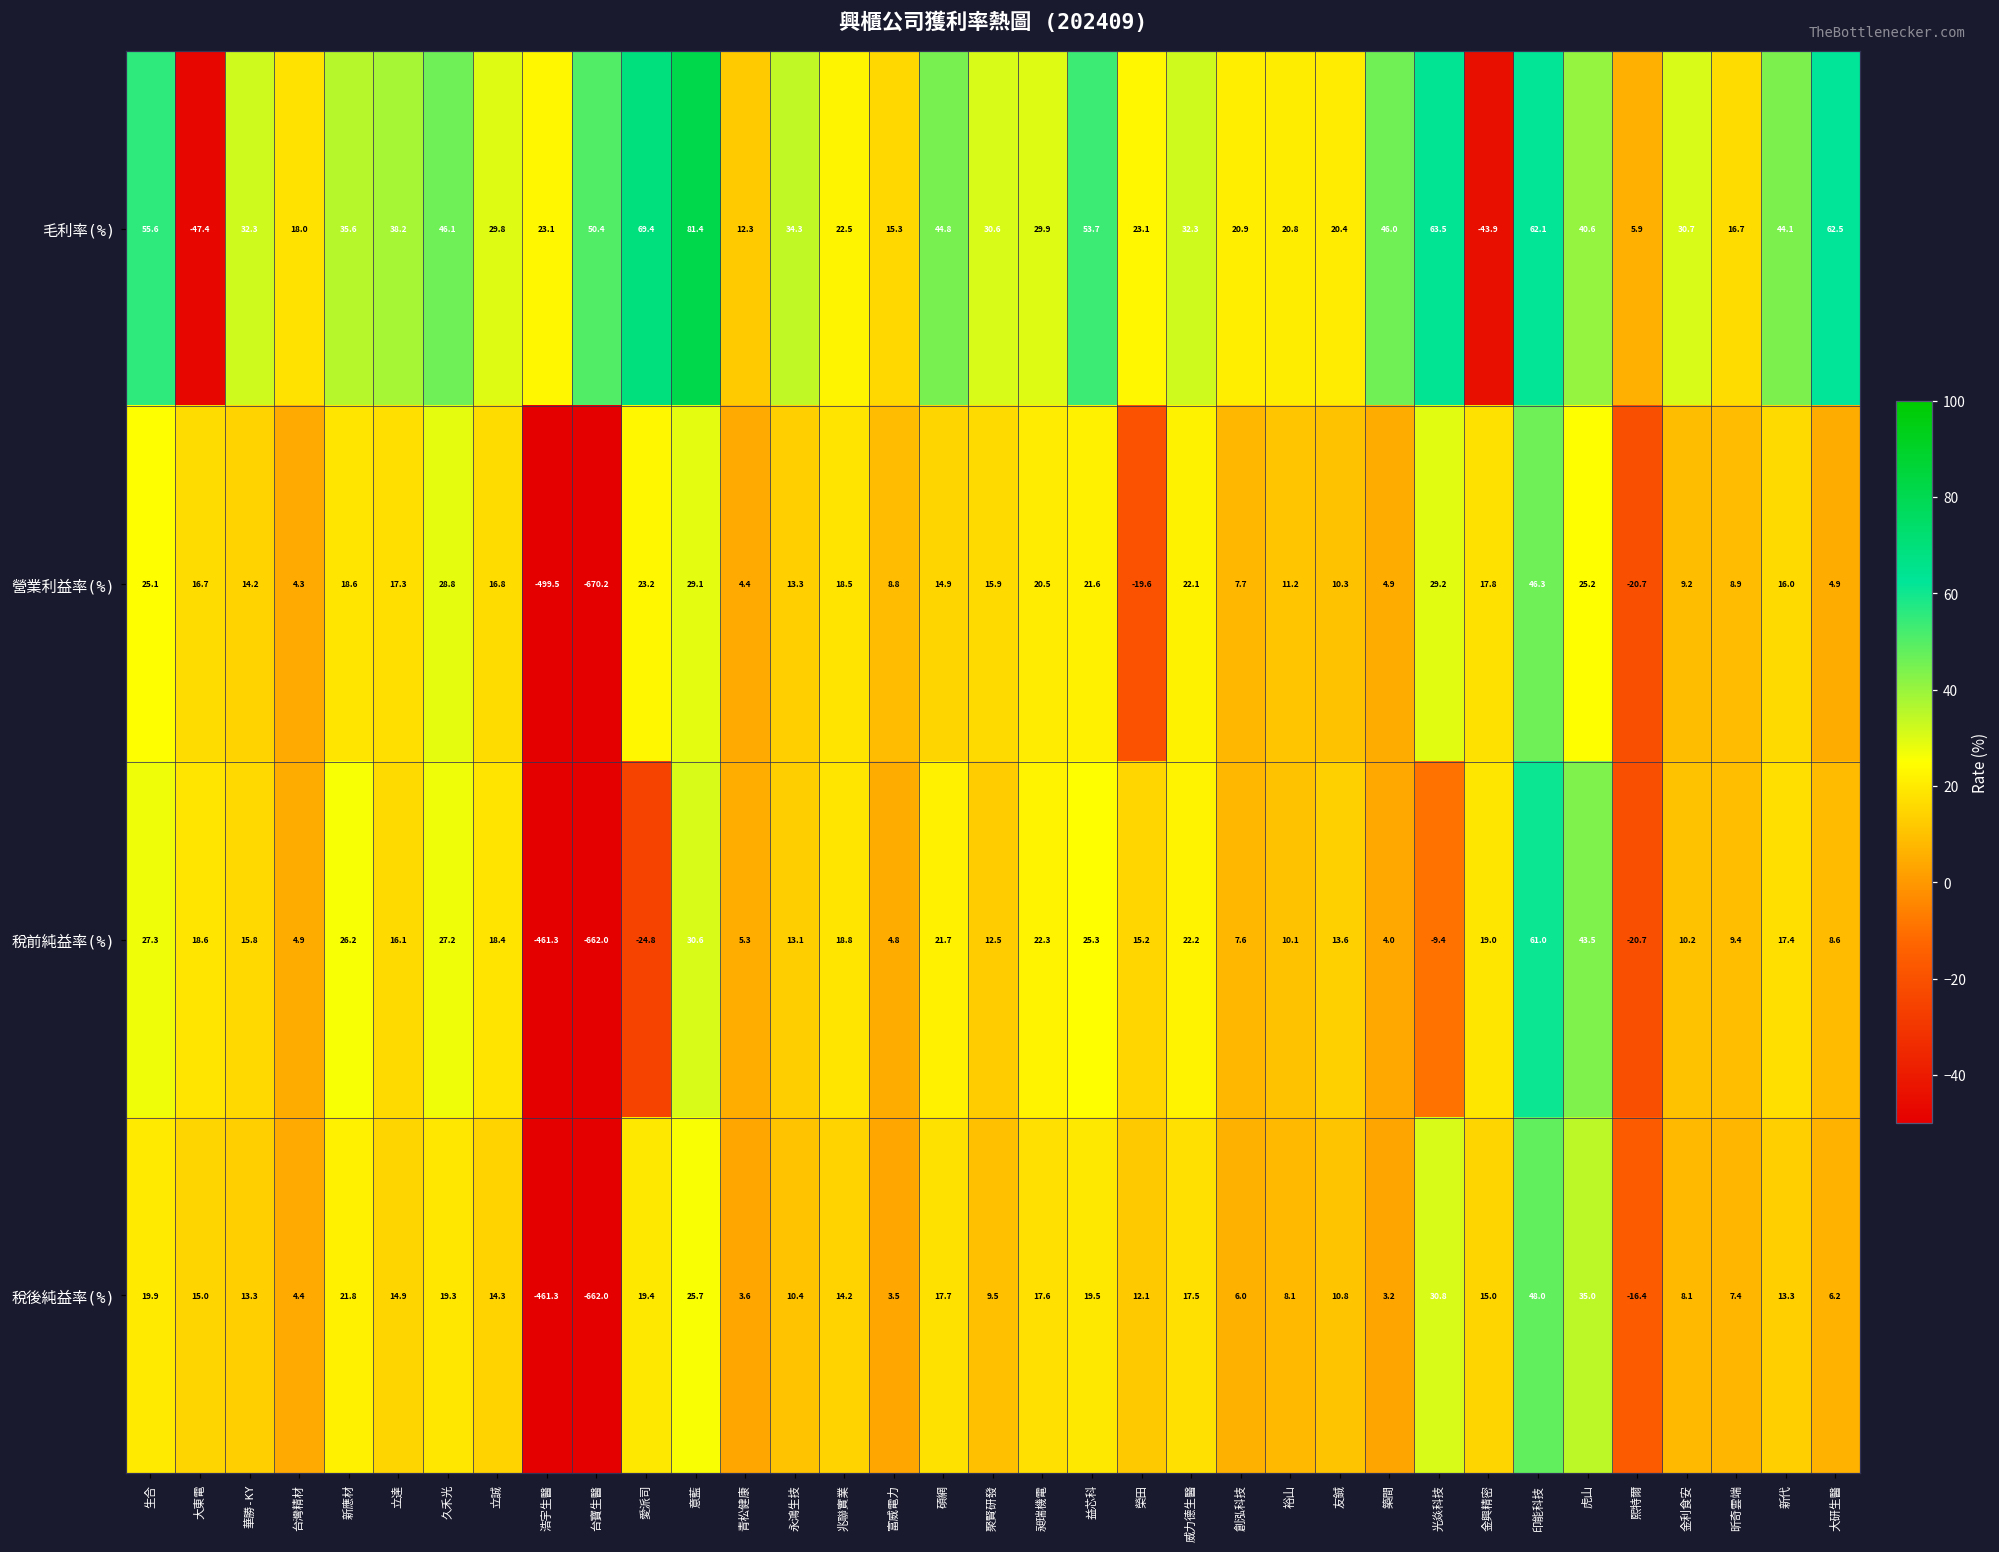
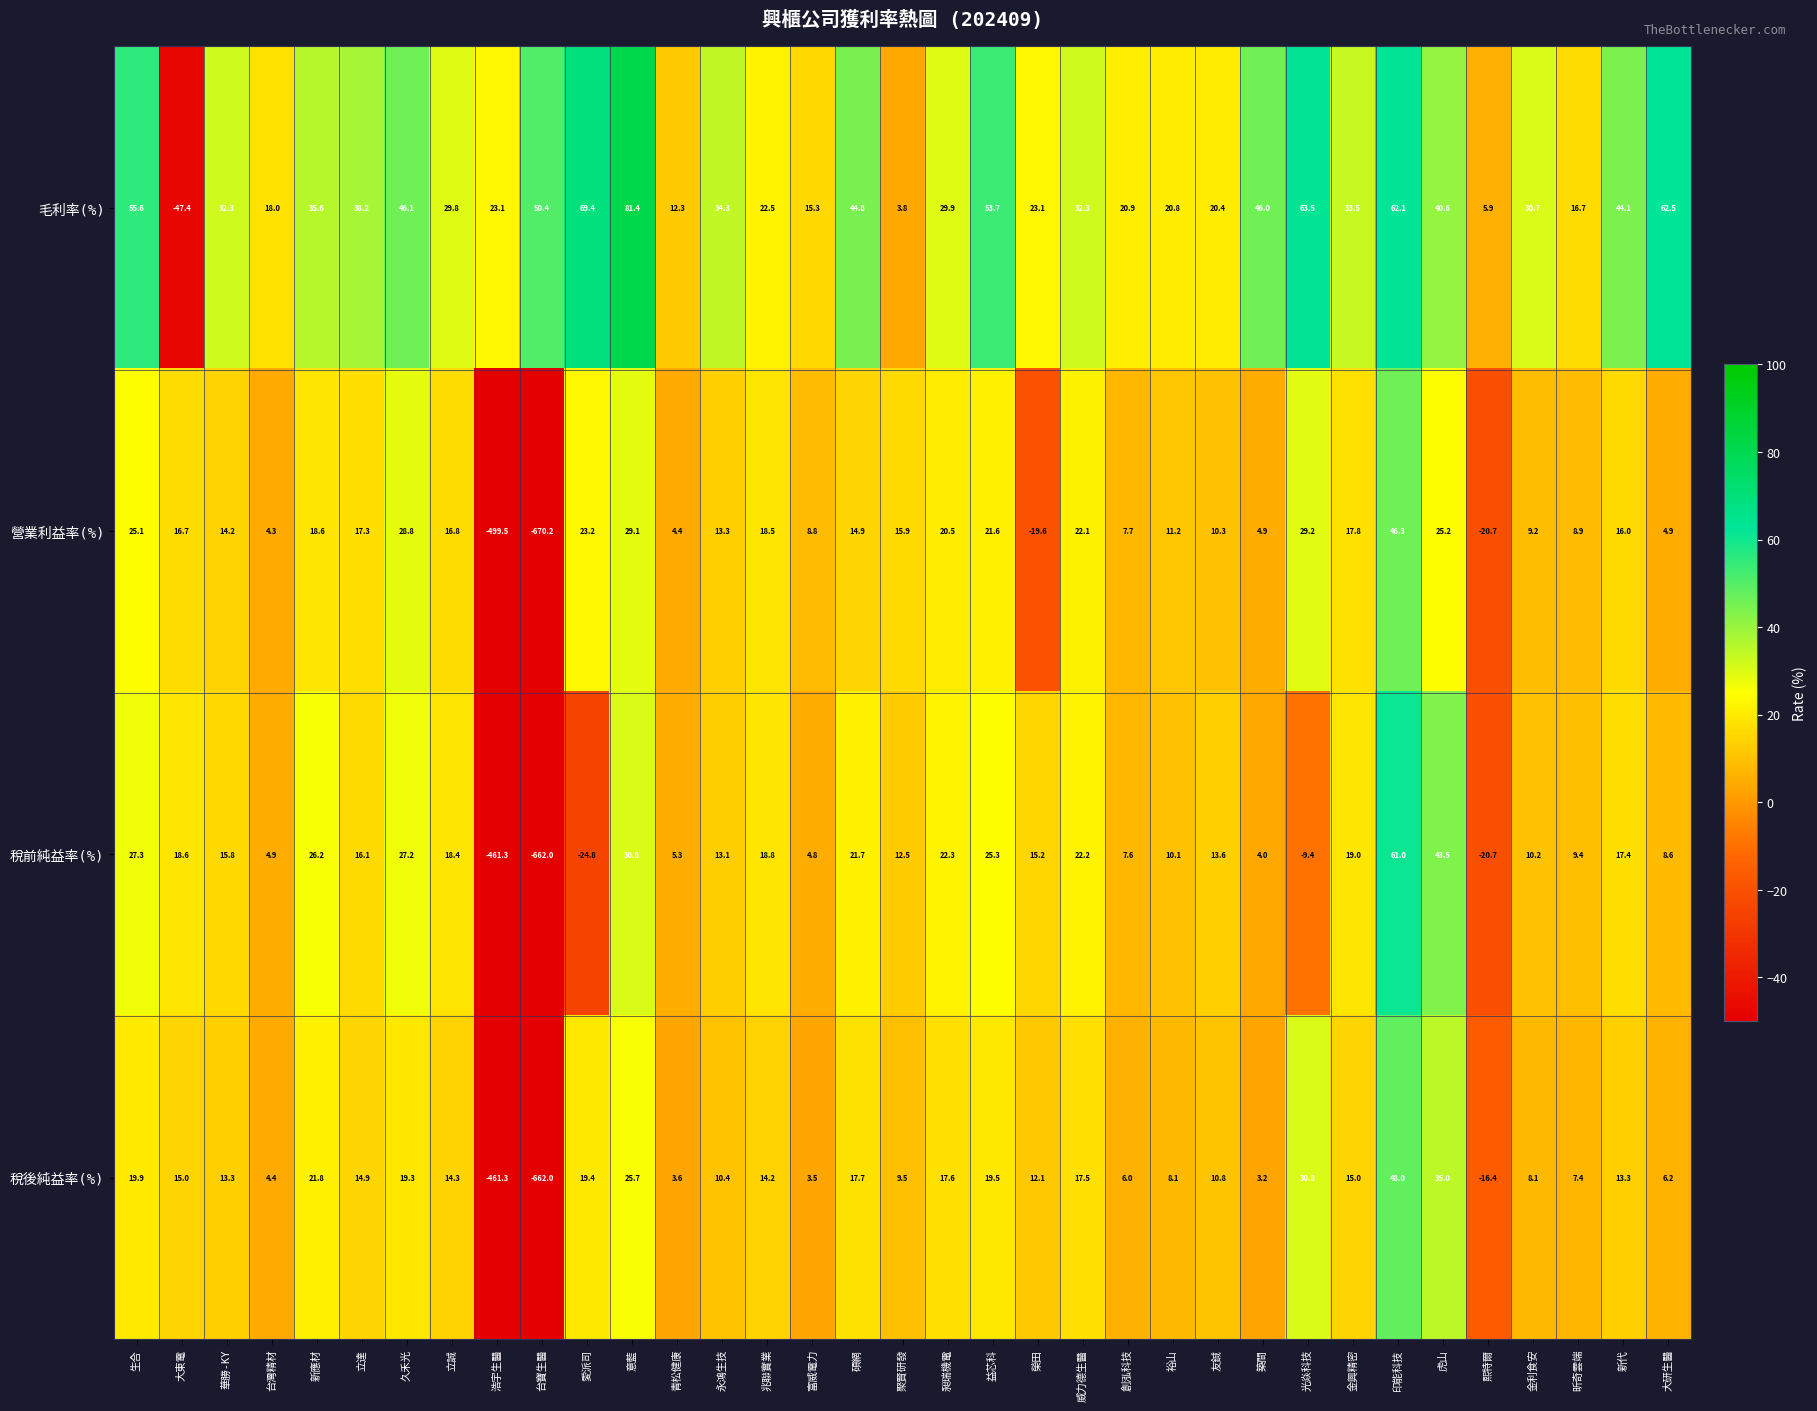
毛利率(%), 聚賢研發: 30.6 -> 3.8
毛利率(%), 金興精密: -43.9 -> 33.5
